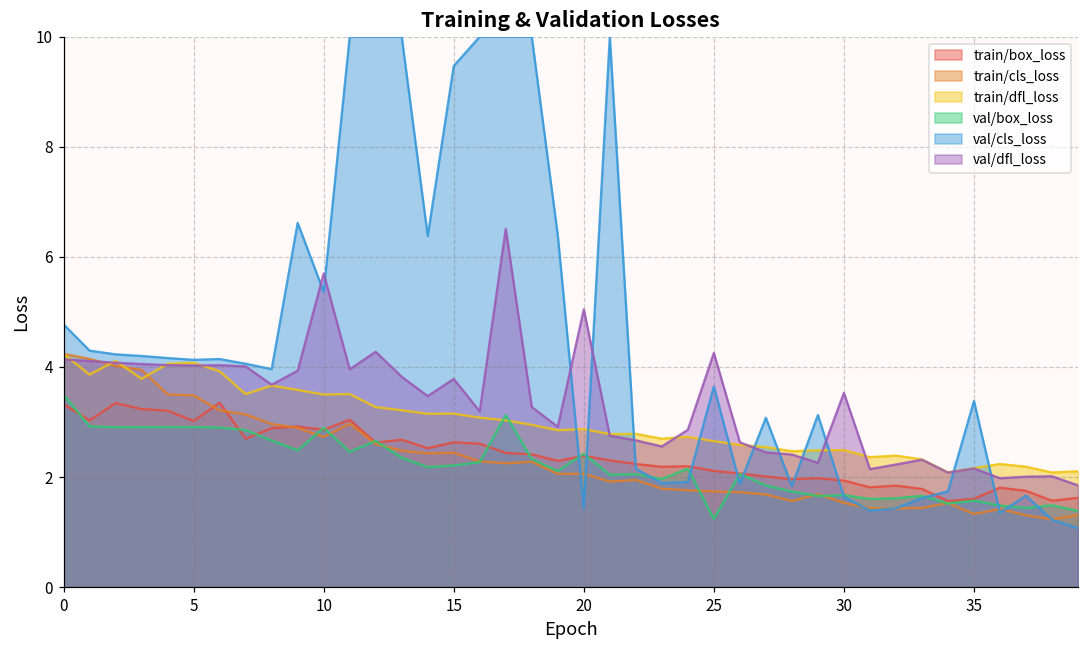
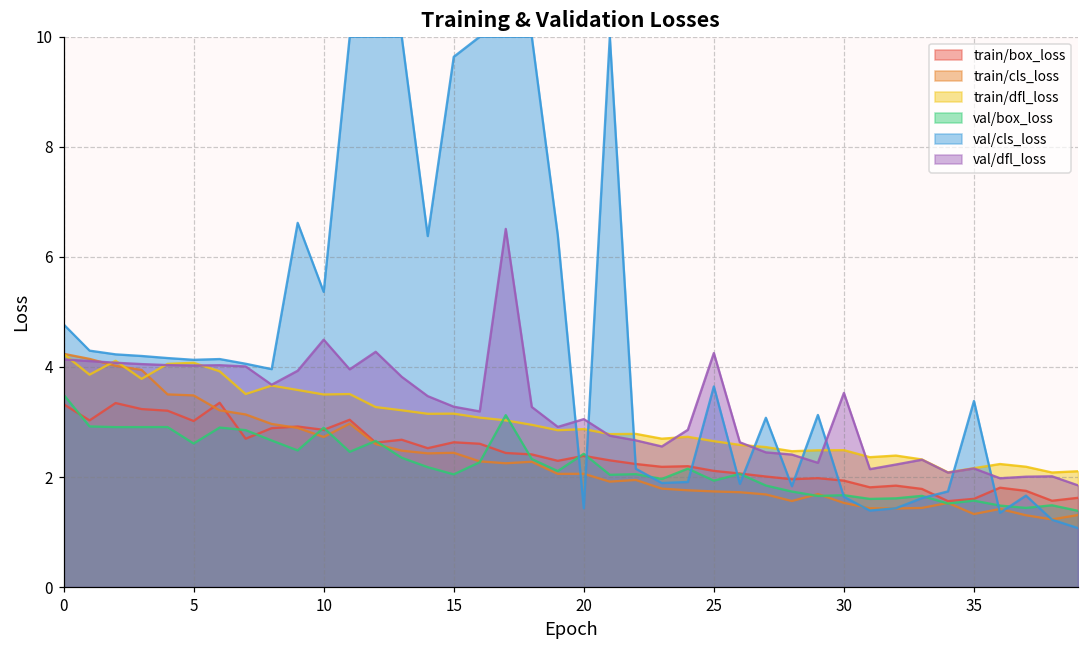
val/box_loss, 5: 2.9 -> 2.6
val/dfl_loss, 10: 5.7 -> 4.5
val/box_loss, 15: 2.2 -> 2.0
val/cls_loss, 15: 9.5 -> 9.6
val/dfl_loss, 15: 3.8 -> 3.3
val/dfl_loss, 20: 5.0 -> 3.1
val/box_loss, 25: 1.2 -> 1.9
